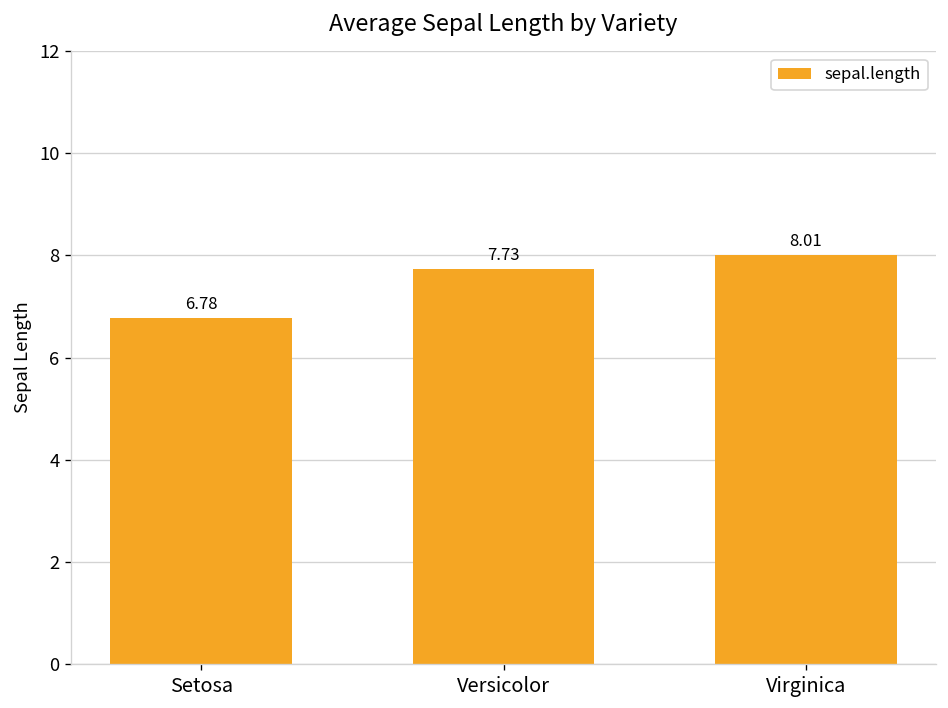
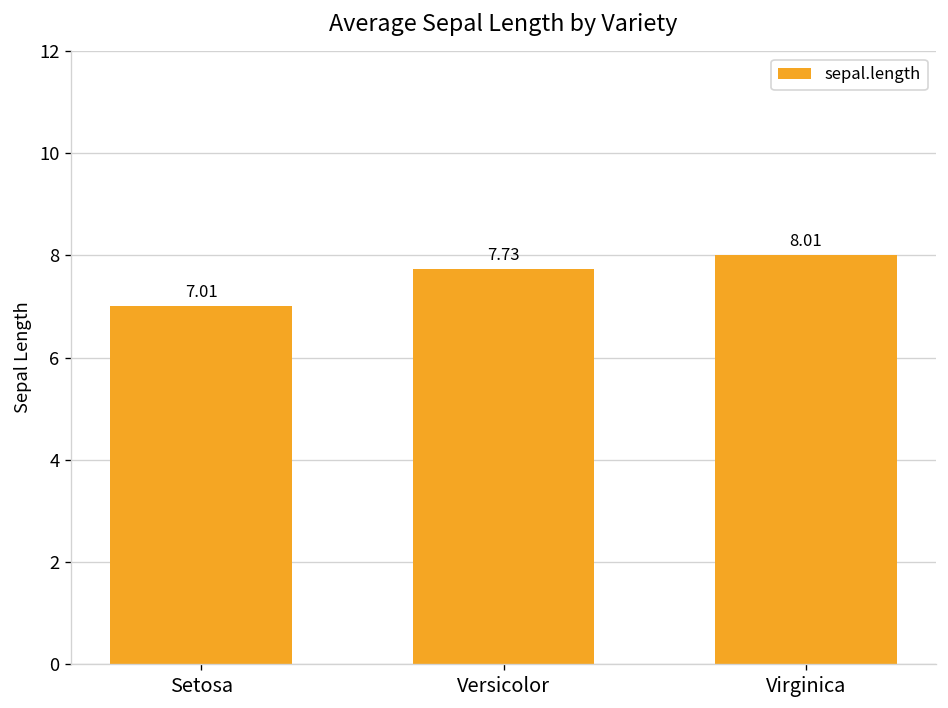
Setosa: 6.78 -> 7.01
